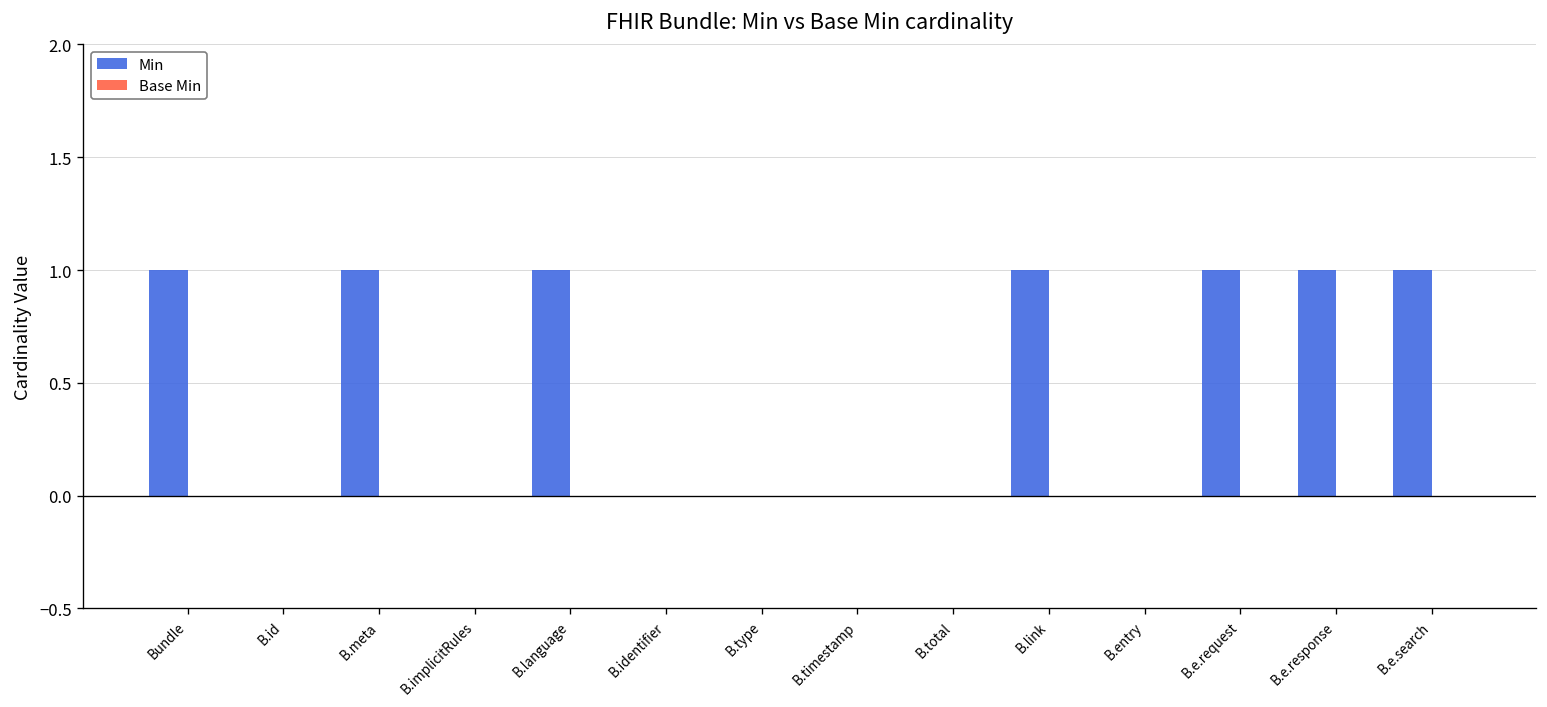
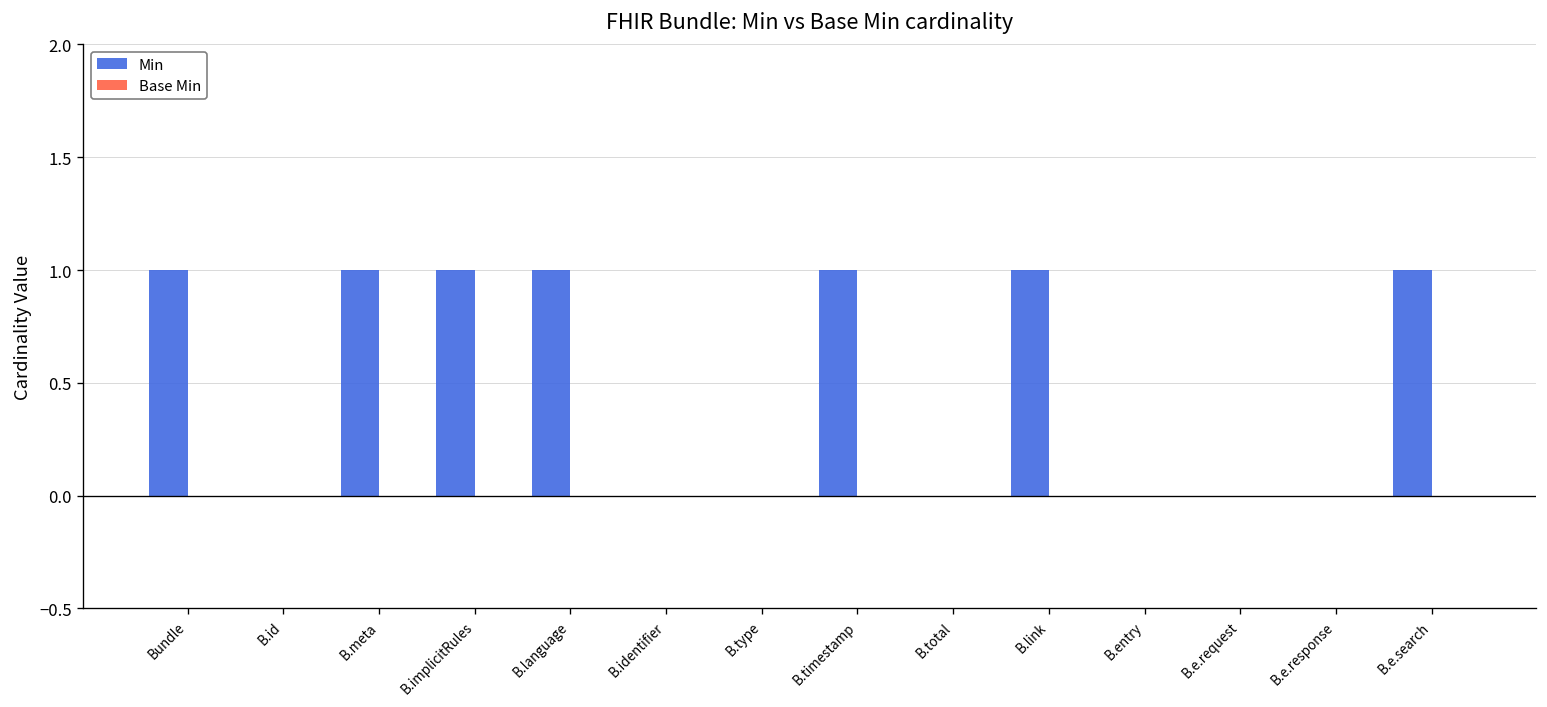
Min, B.implicitRules: 0 -> 1
Min, B.timestamp: 0 -> 1
Min, B.e.request: 1 -> 0
Min, B.e.response: 1 -> 0
